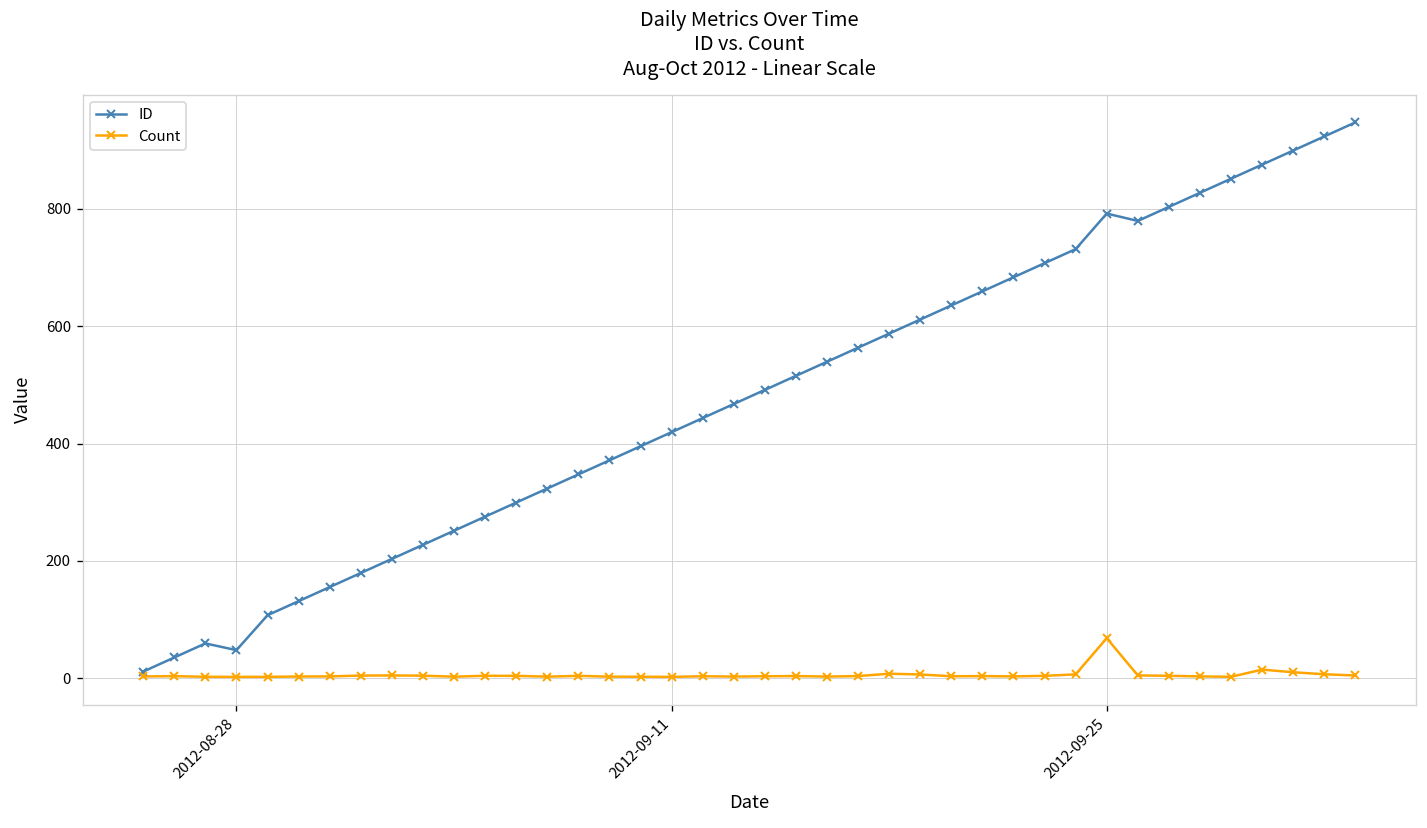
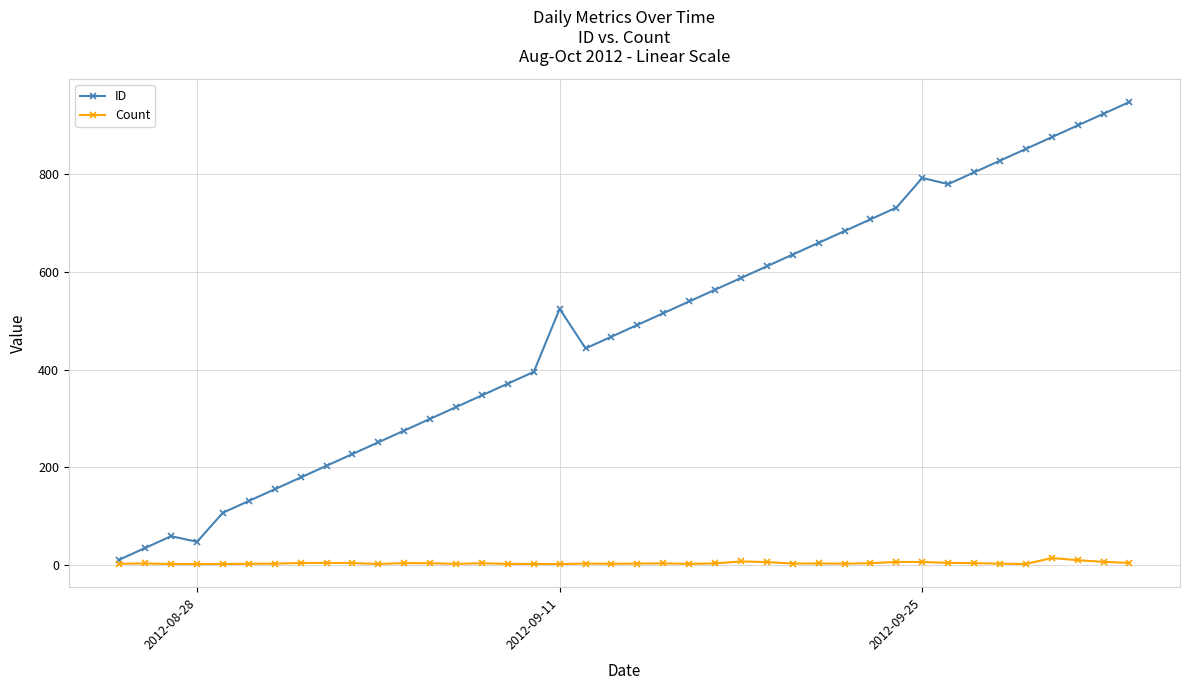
ID, 2012-09-11: 420 -> 520
Count, 2012-09-25: 70 -> 10
